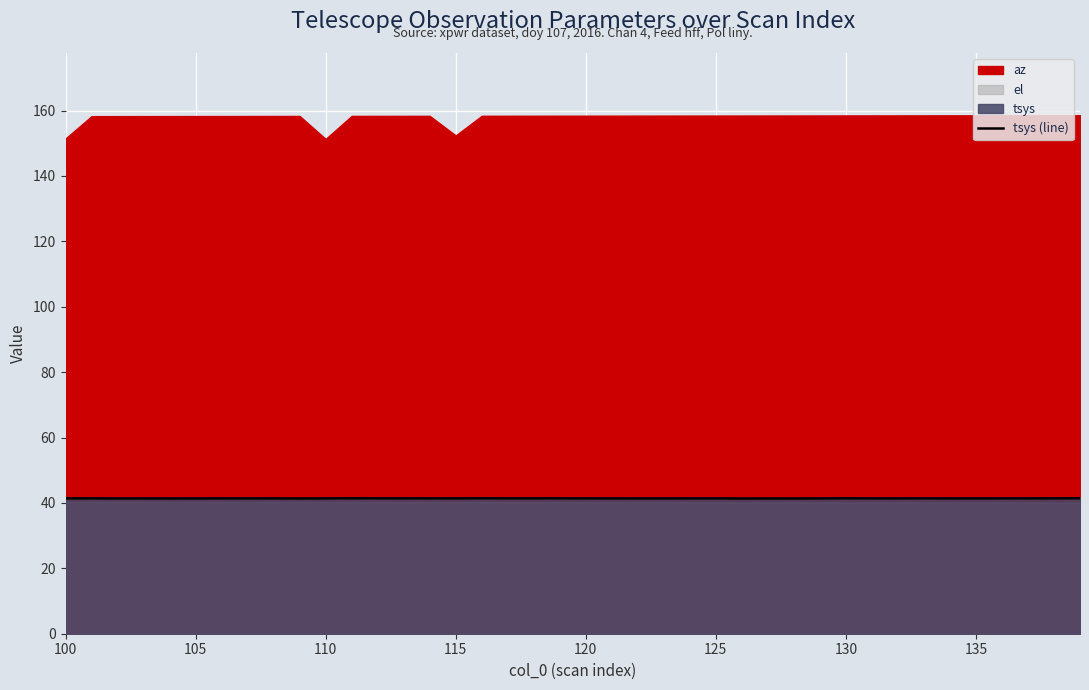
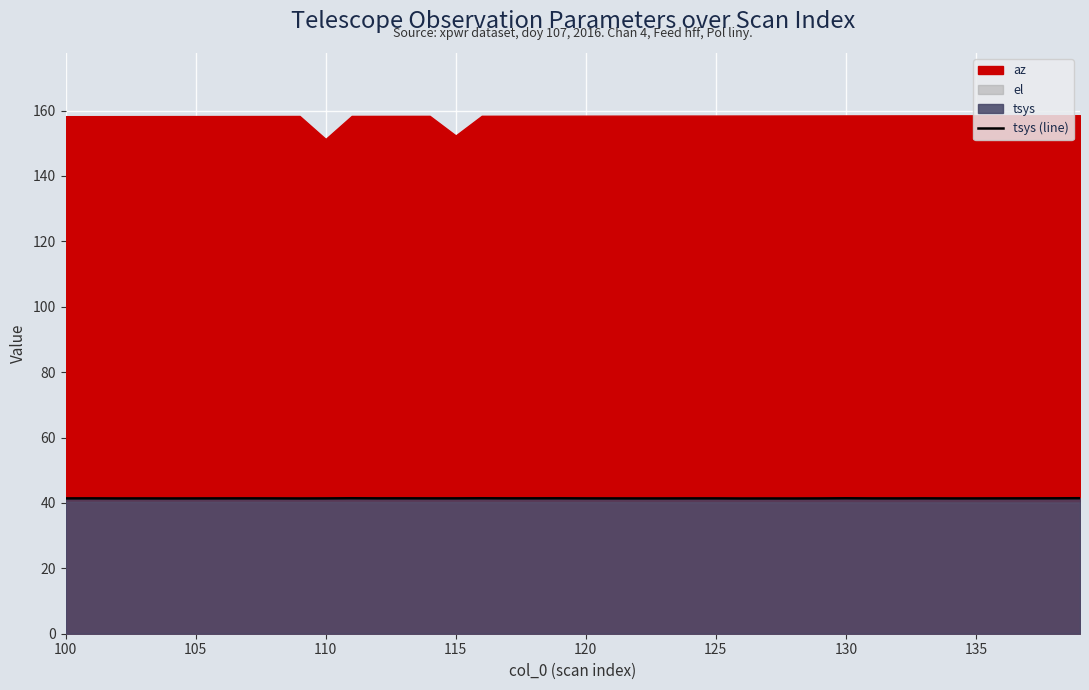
az, 100: 151 -> 158
